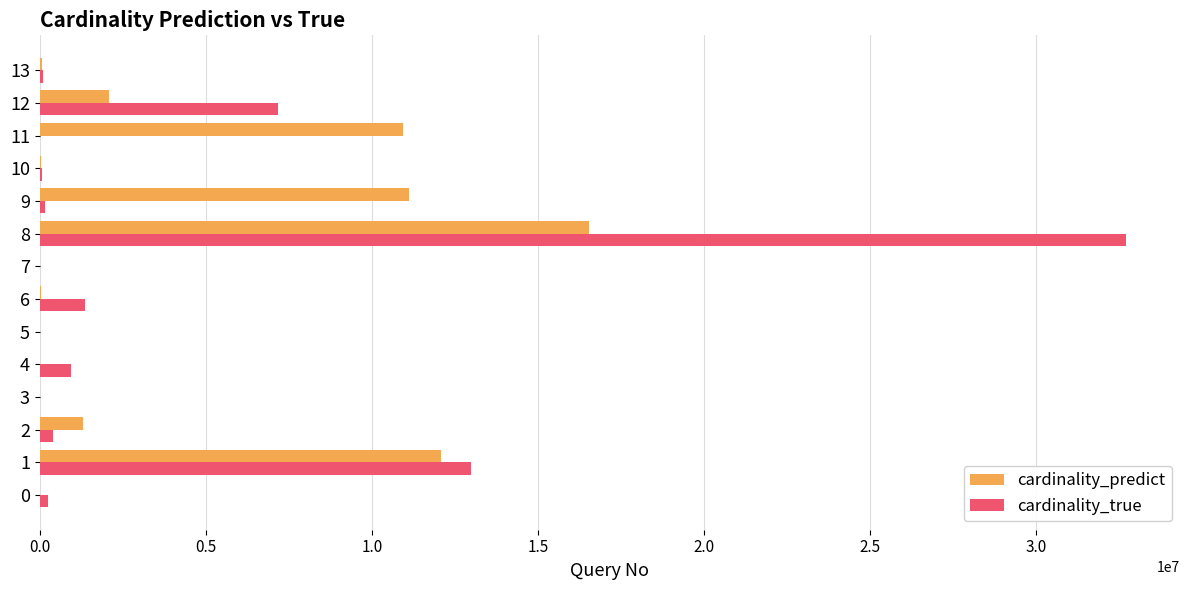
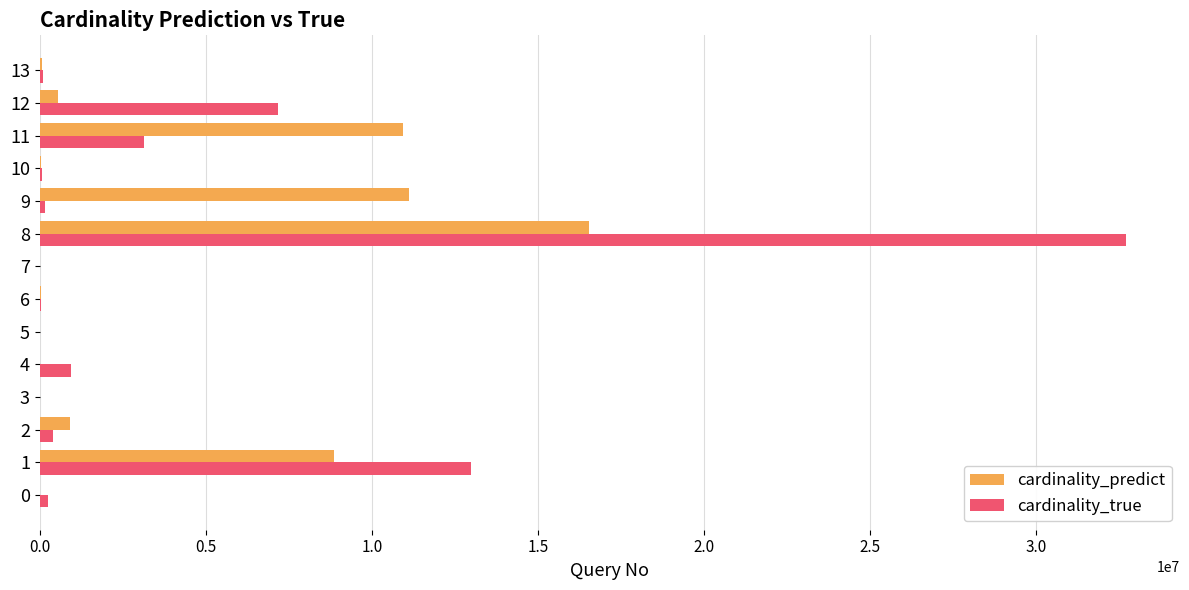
cardinality_predict, 12: 2100000 -> 500000
cardinality_true, 11: 0 -> 3100000
cardinality_true, 6: 1400000 -> 0
cardinality_predict, 2: 1300000 -> 900000
cardinality_predict, 1: 12100000 -> 8900000
